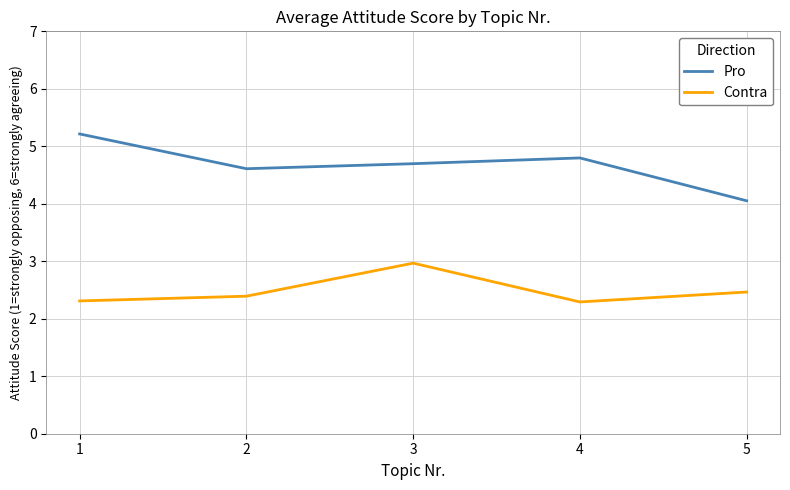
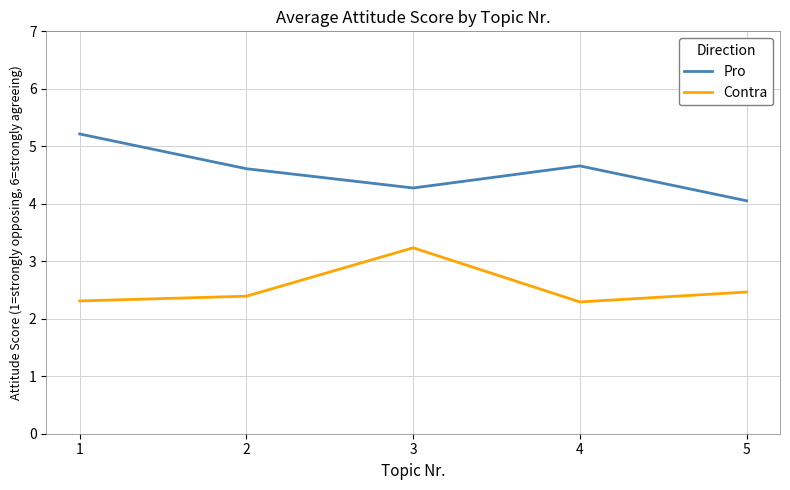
Pro, 3: 4.7 -> 4.3
Contra, 3: 3.0 -> 3.2
Pro, 4: 4.8 -> 4.7
